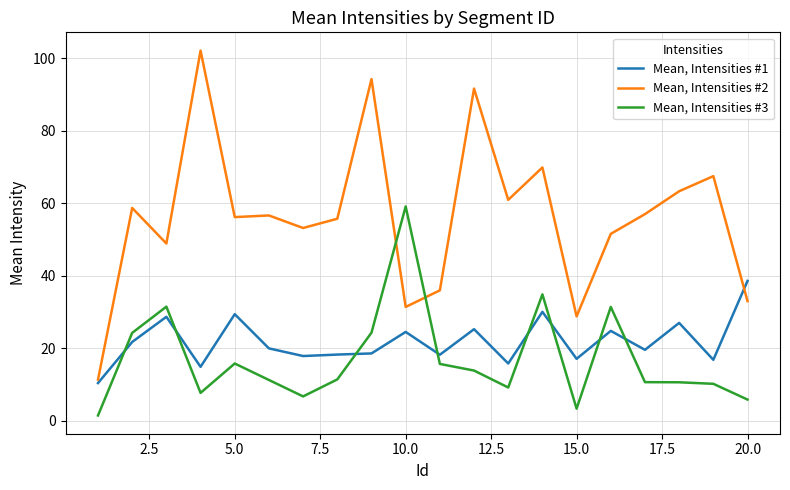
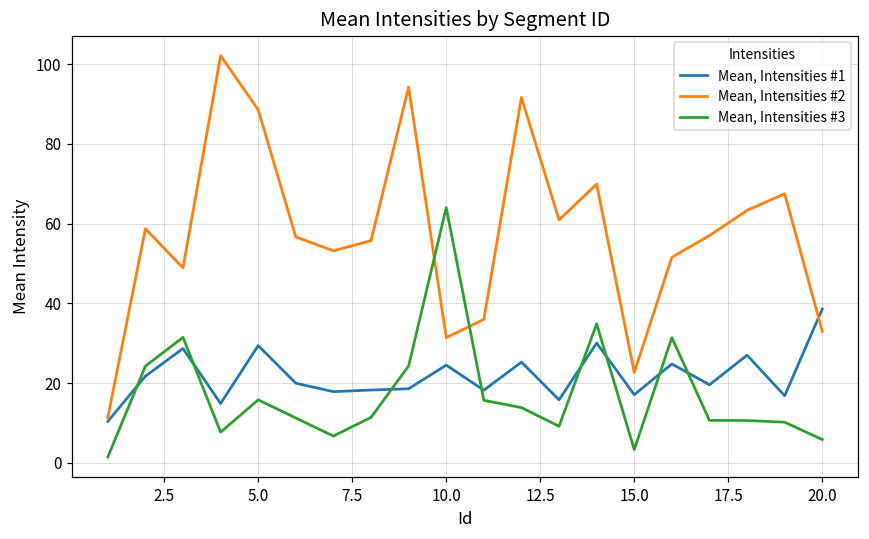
Mean, Intensities #2, 5.0: 56 -> 89
Mean, Intensities #3, 10.0: 59 -> 64
Mean, Intensities #2, 15.0: 29 -> 23
